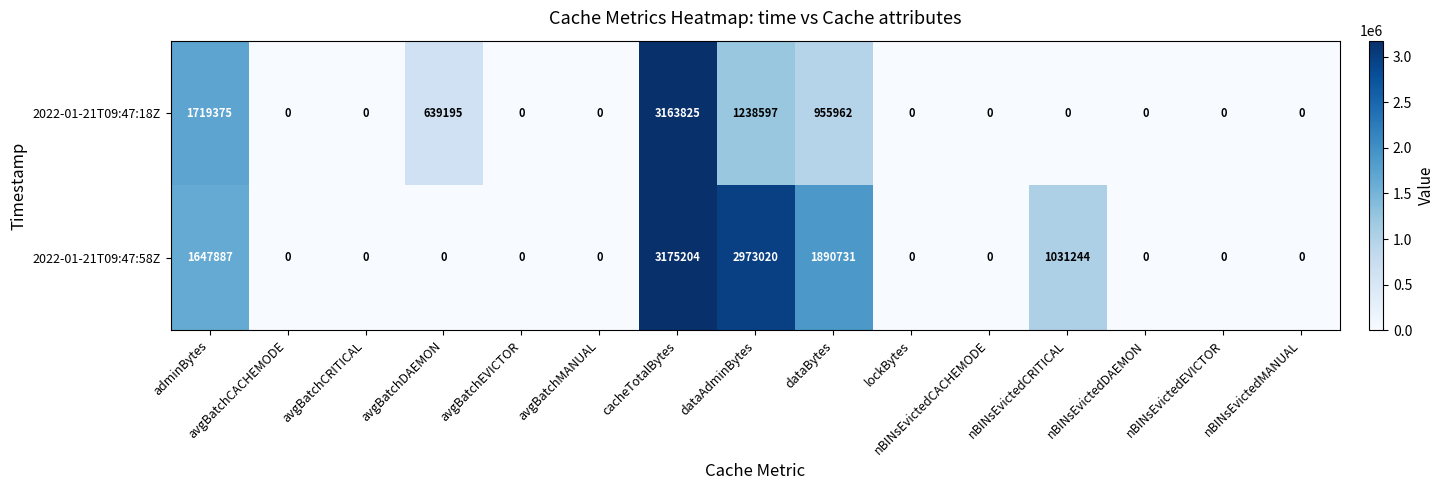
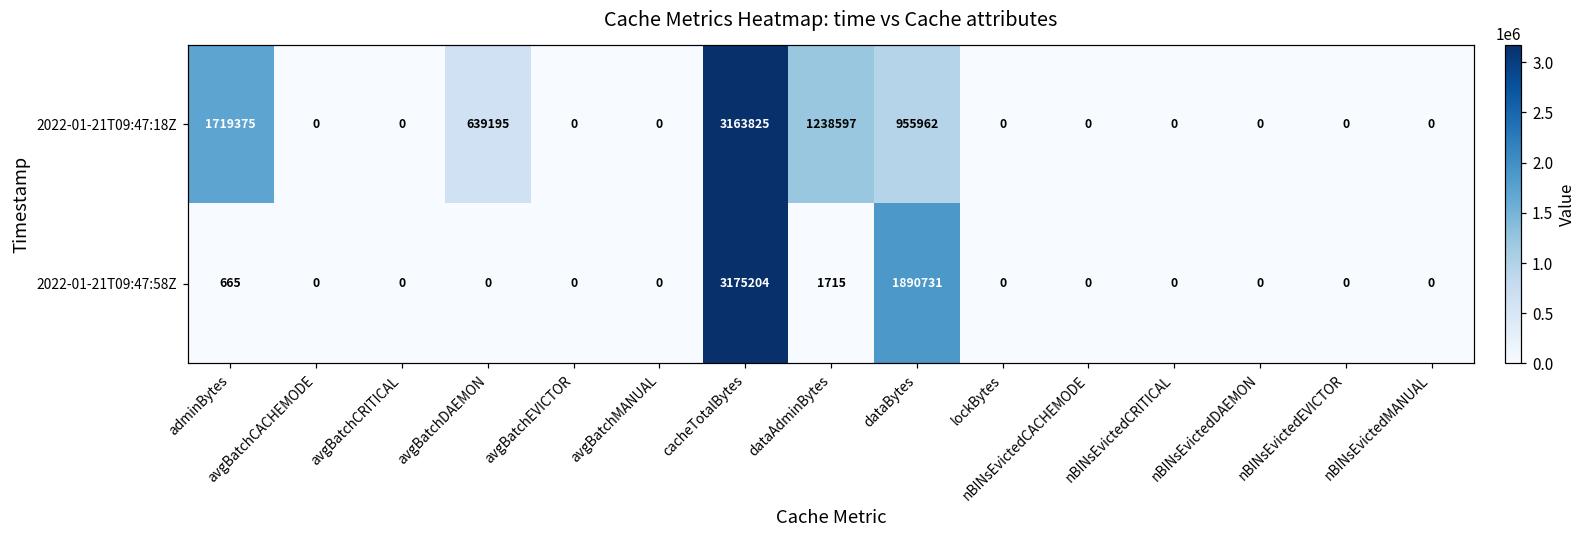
2022-01-21T09:47:58Z, adminBytes: 1647887 -> 665
2022-01-21T09:47:58Z, dataAdminBytes: 2973020 -> 1715
2022-01-21T09:47:58Z, nBINsEvictedCRITICAL: 1031244 -> 0
